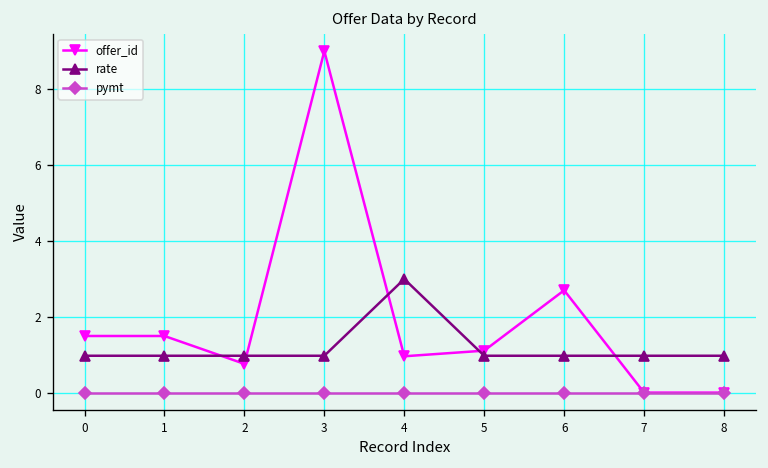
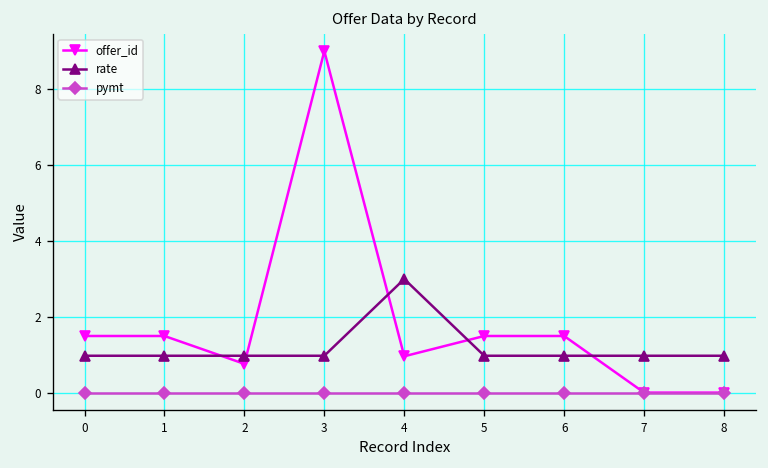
offer_id, 5: 1.1 -> 1.5
offer_id, 6: 2.7 -> 1.5
